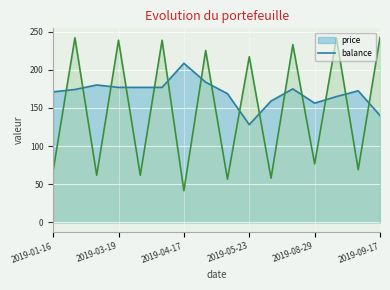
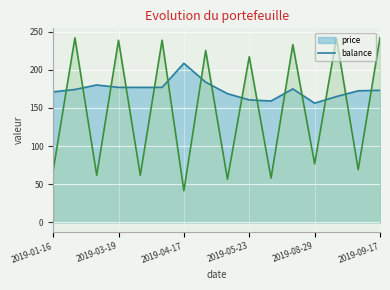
price, 2019-05-23: 130 -> 160
price, 2019-09-17: 140 -> 170
